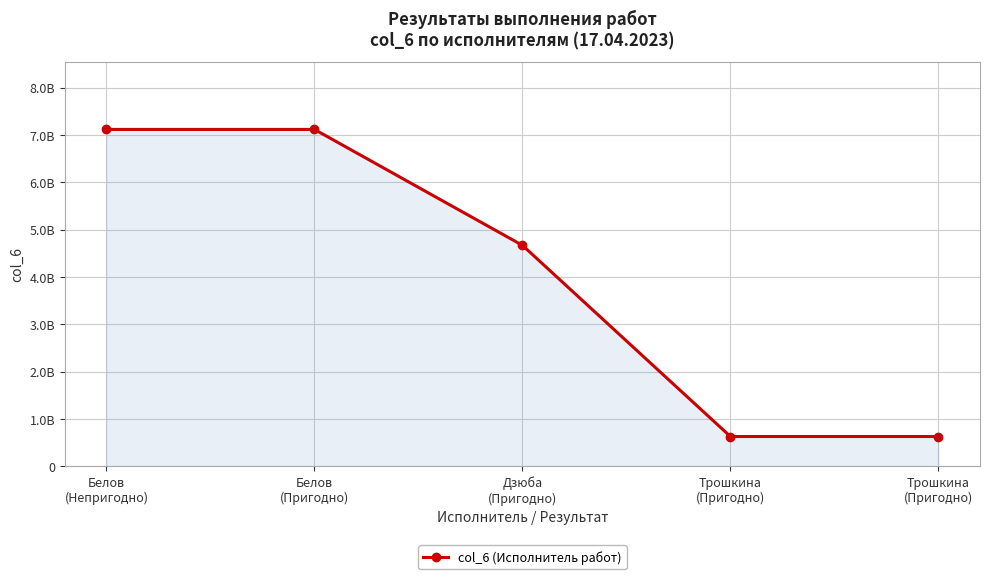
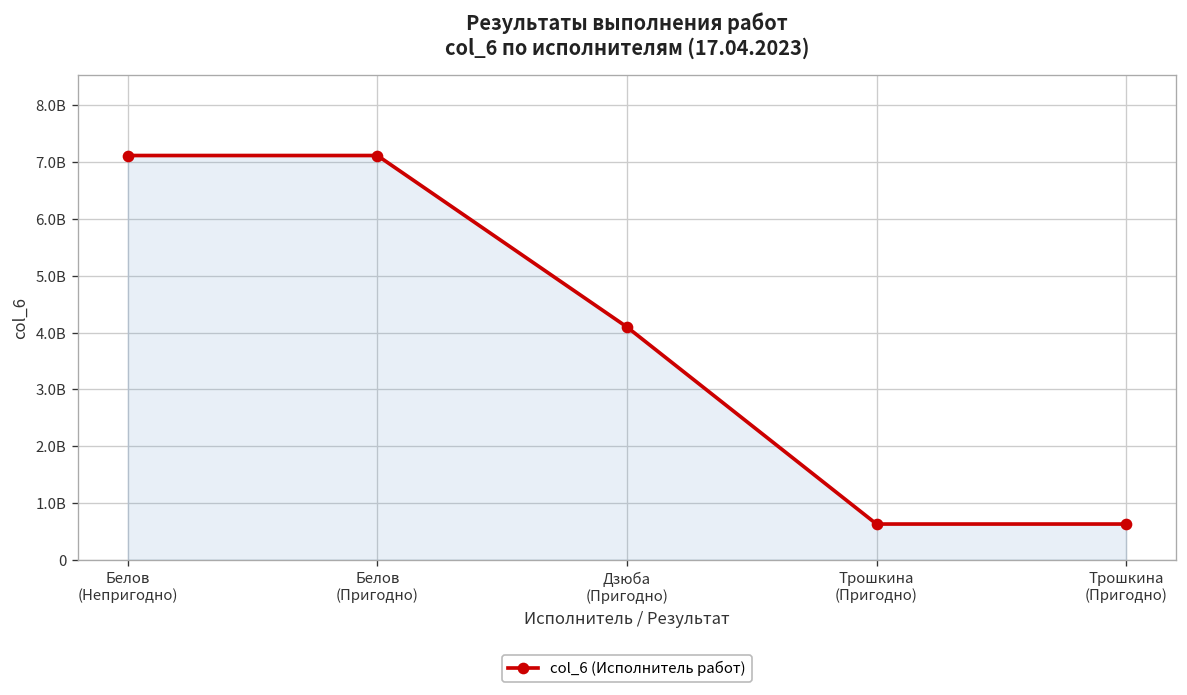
Дзюба (Пригодно): 4700000000 -> 4100000000
